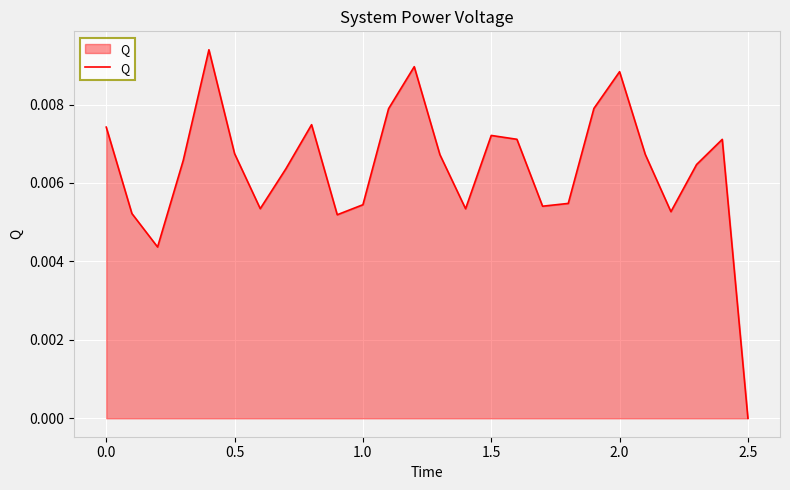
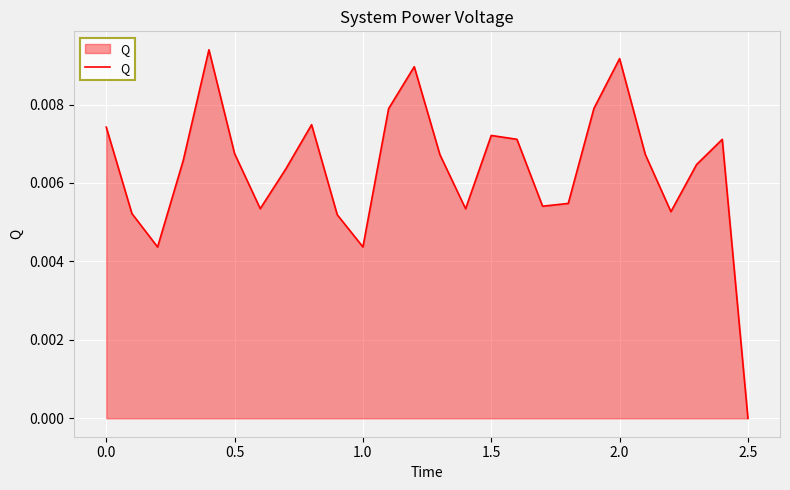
1.0: 0.0054 -> 0.0044
2.0: 0.0088 -> 0.0092
